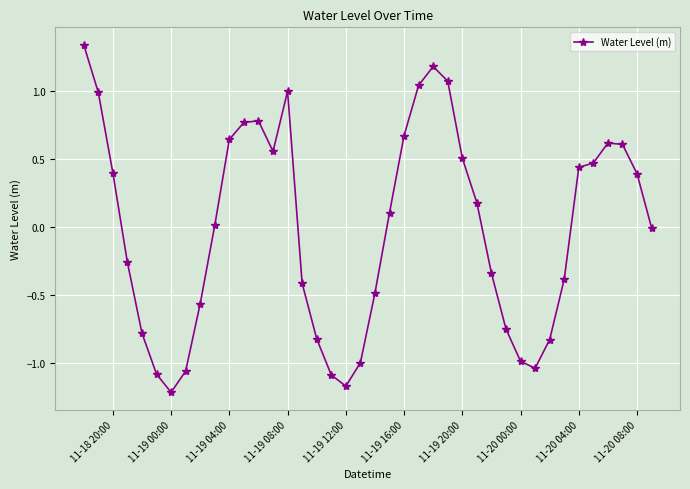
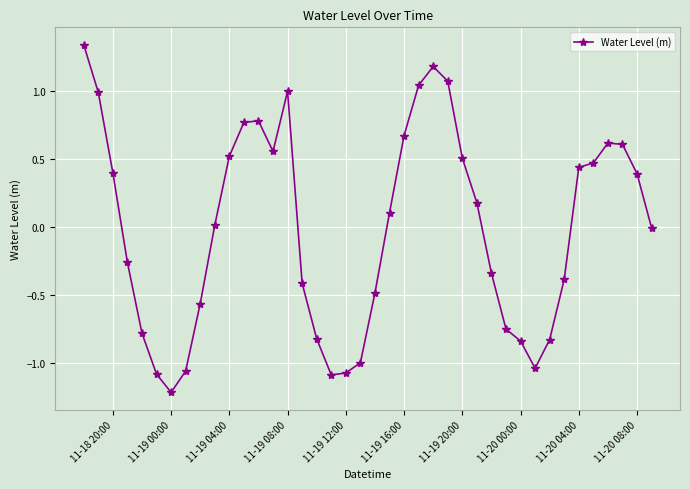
11-19 04:00: 0.64 -> 0.52
11-19 12:00: -1.17 -> -1.07
11-20 00:00: -0.99 -> -0.84
